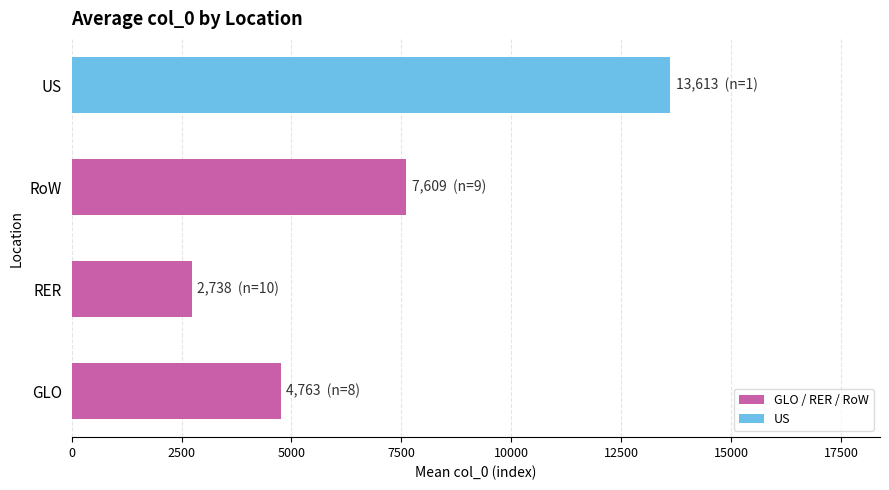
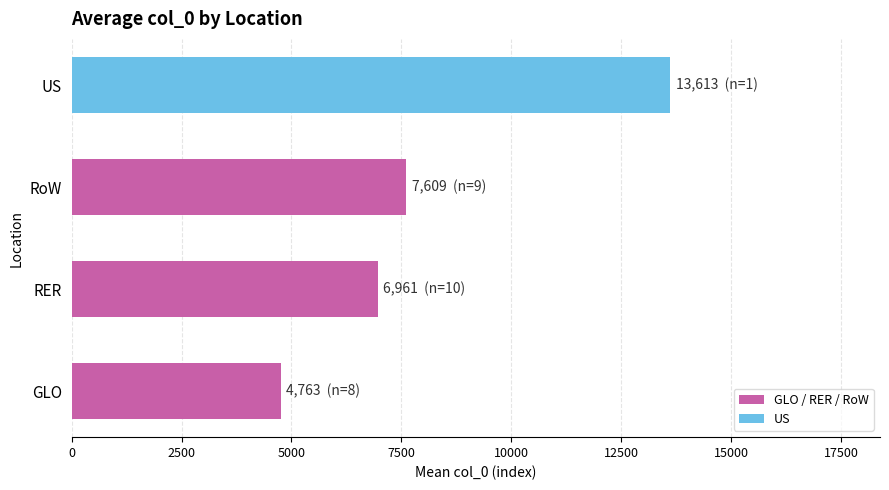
RER: 2,738 -> 6,961
